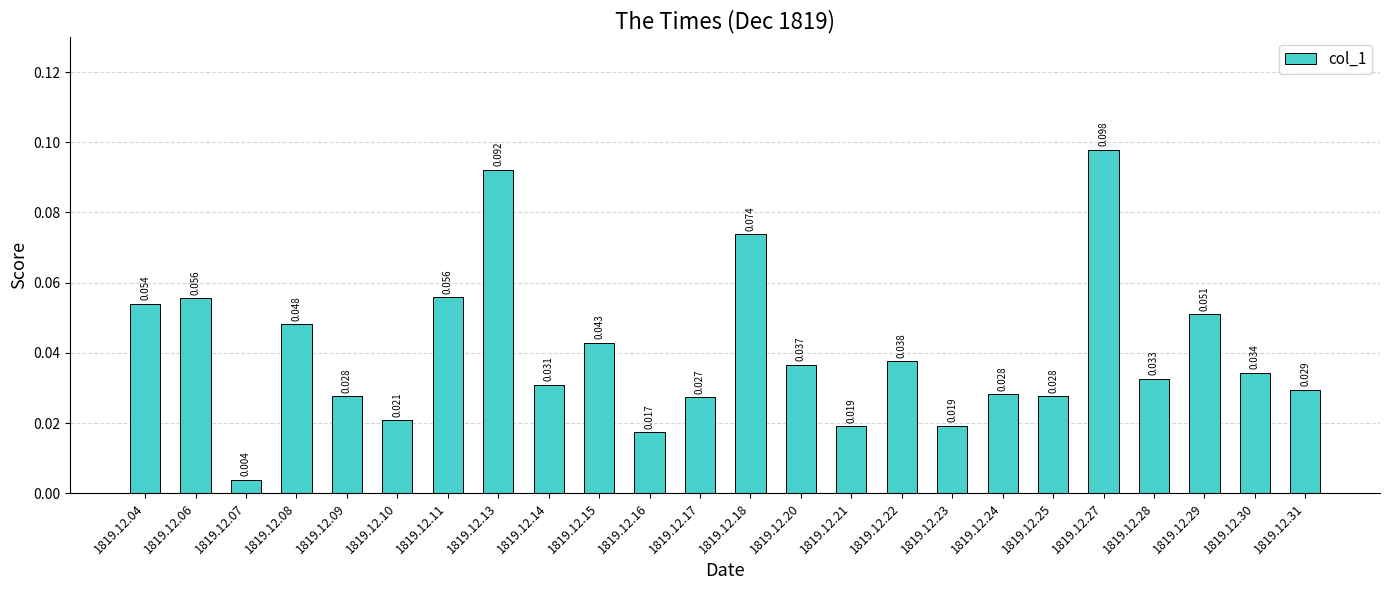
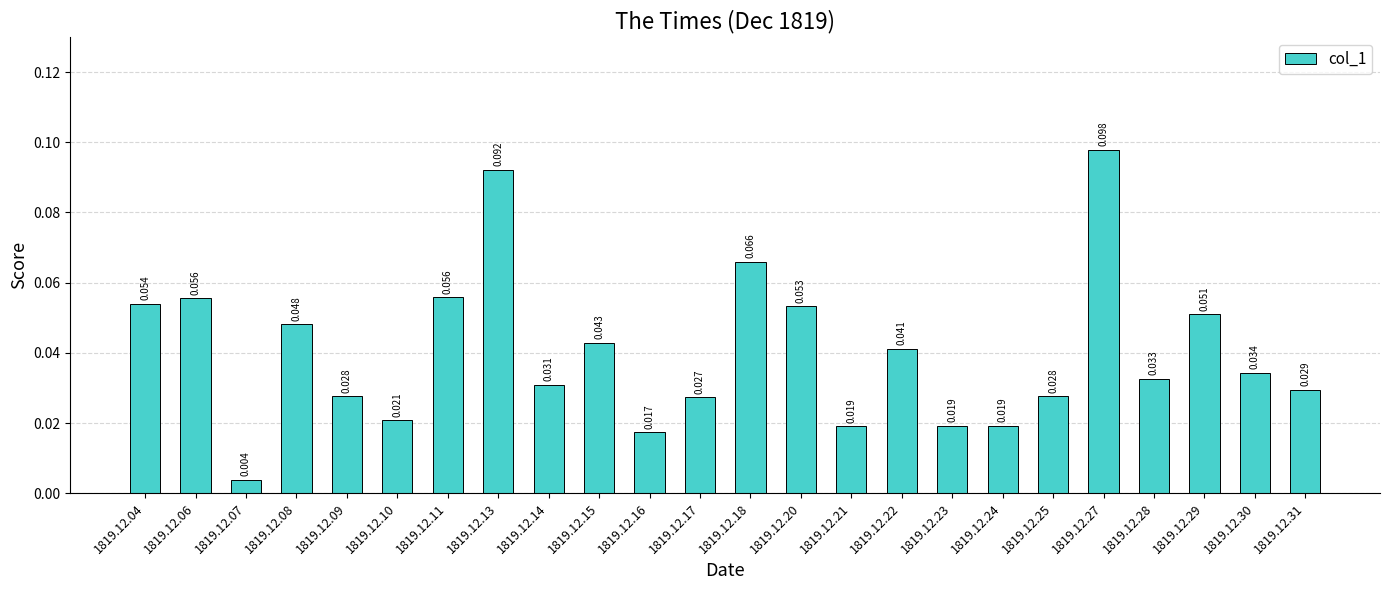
1819.12.18: 0.074 -> 0.066
1819.12.20: 0.037 -> 0.053
1819.12.22: 0.038 -> 0.041
1819.12.24: 0.028 -> 0.019
